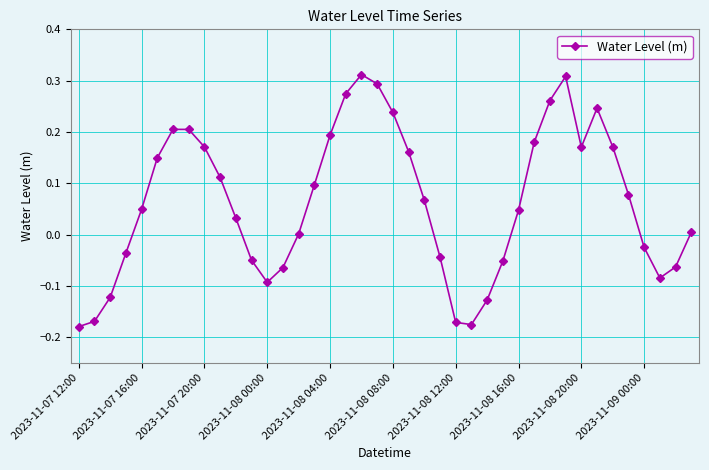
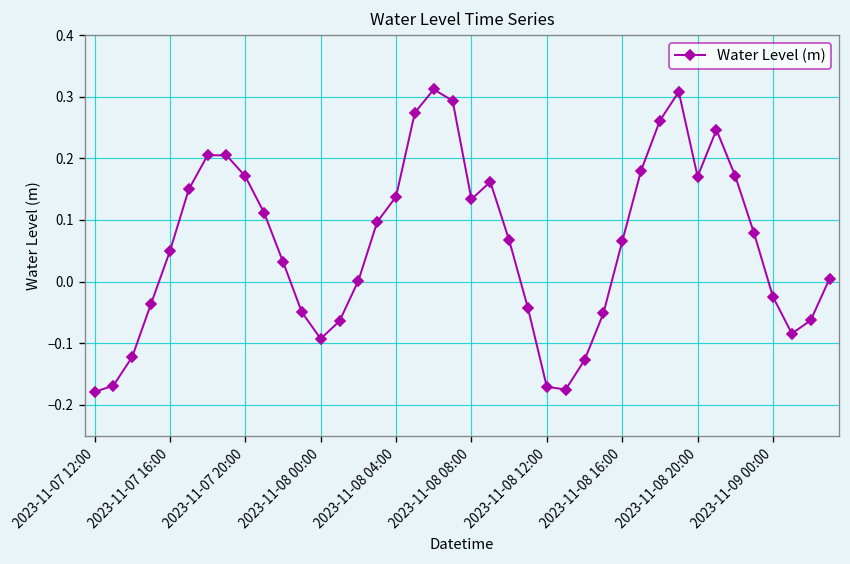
2023-11-08 04:00: 0.19 -> 0.14
2023-11-08 08:00: 0.24 -> 0.13
2023-11-08 16:00: 0.05 -> 0.07
